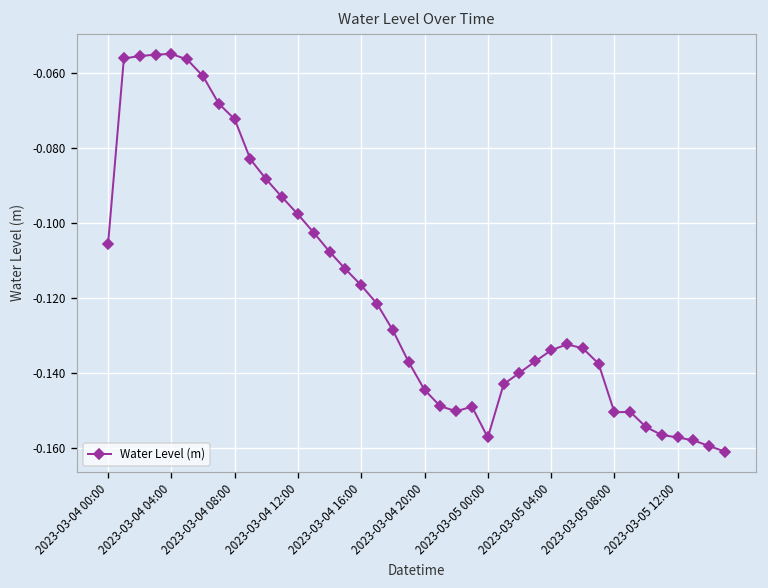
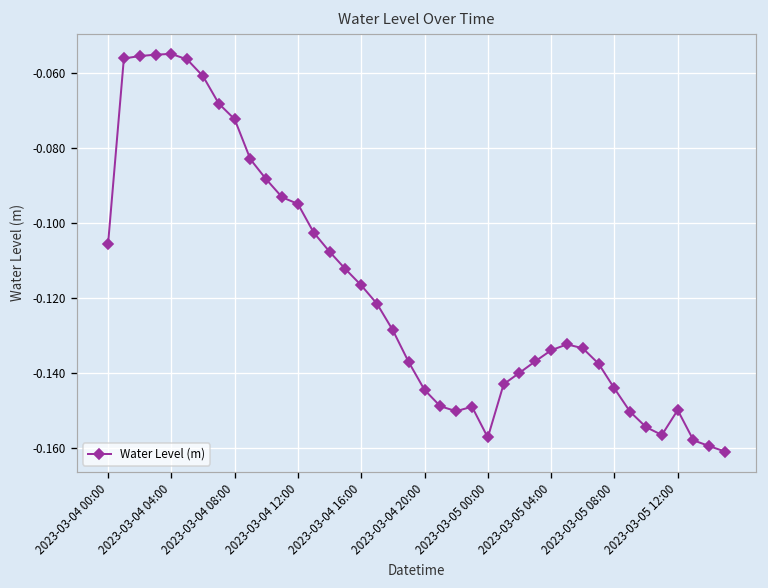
2023-03-04 12:00: -0.098 -> -0.095
2023-03-05 08:00: -0.150 -> -0.144
2023-03-05 12:00: -0.157 -> -0.150
